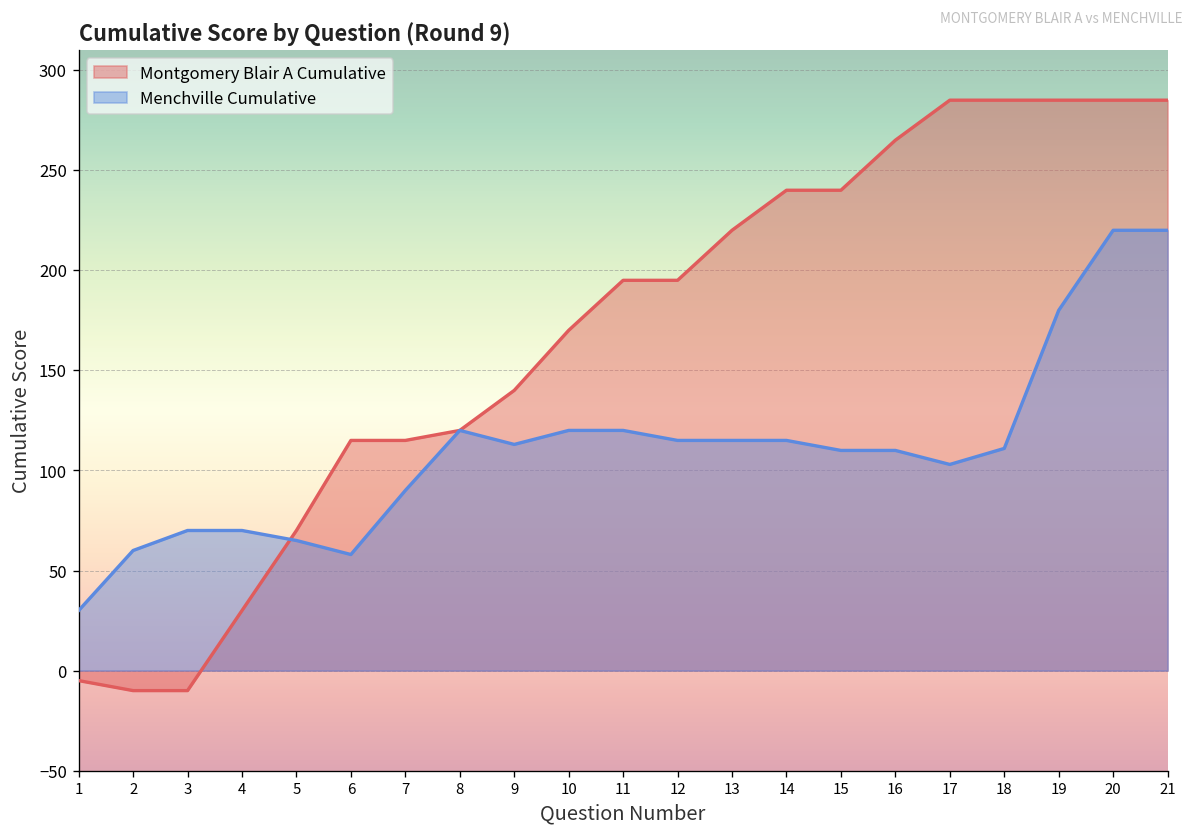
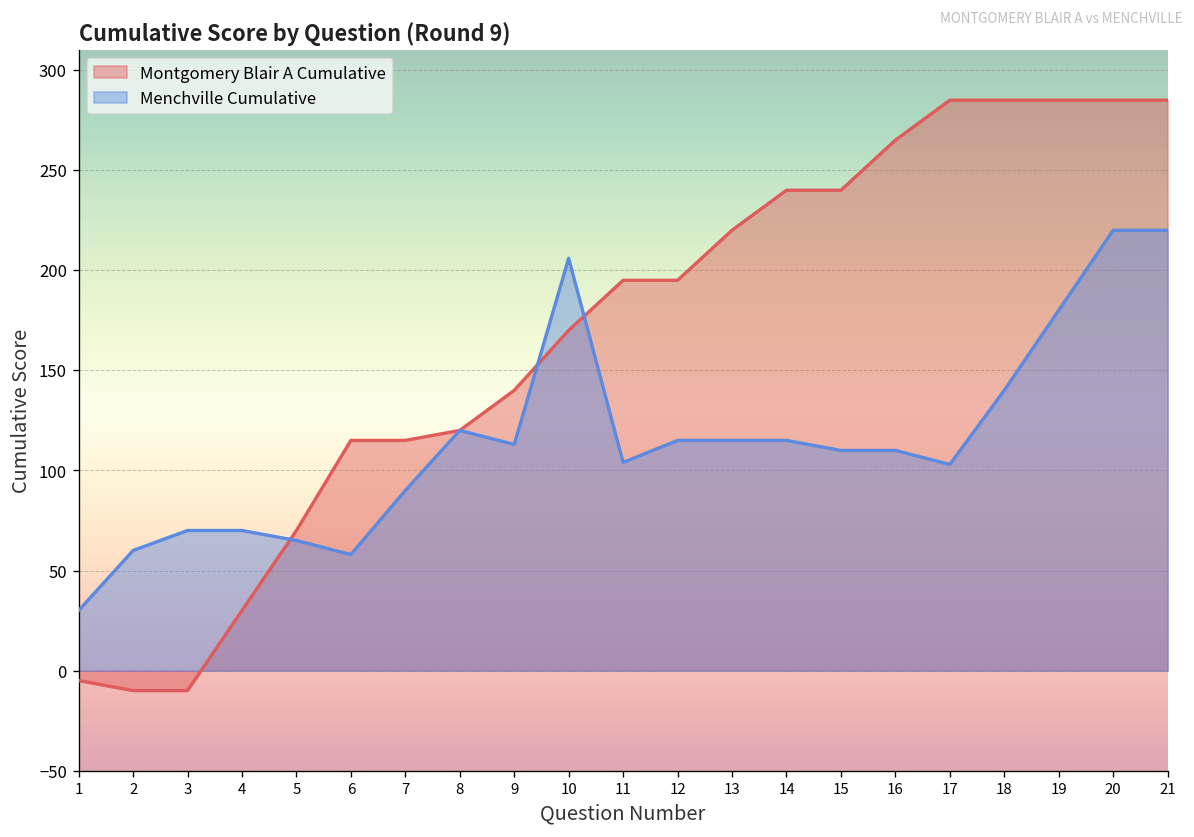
Menchville Cumulative, 10: 120 -> 206
Menchville Cumulative, 11: 120 -> 104
Menchville Cumulative, 18: 111 -> 140
